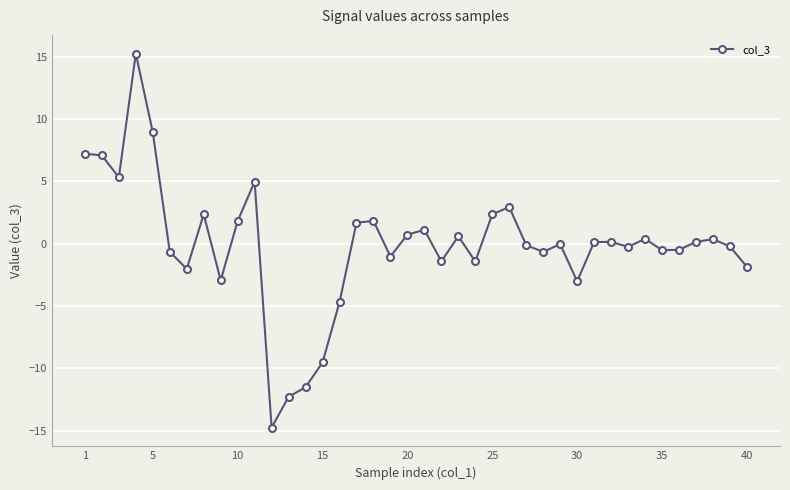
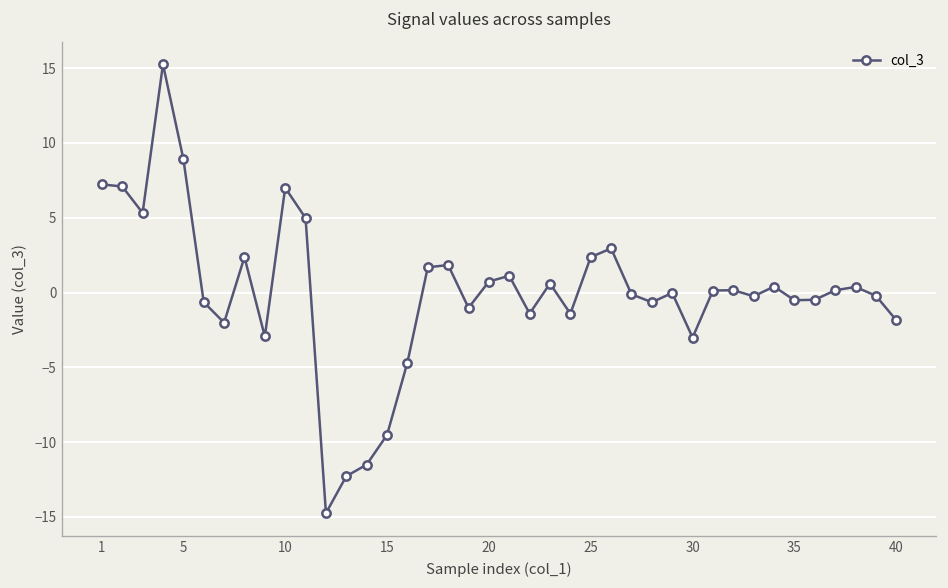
10: 1.8 -> 7.0
